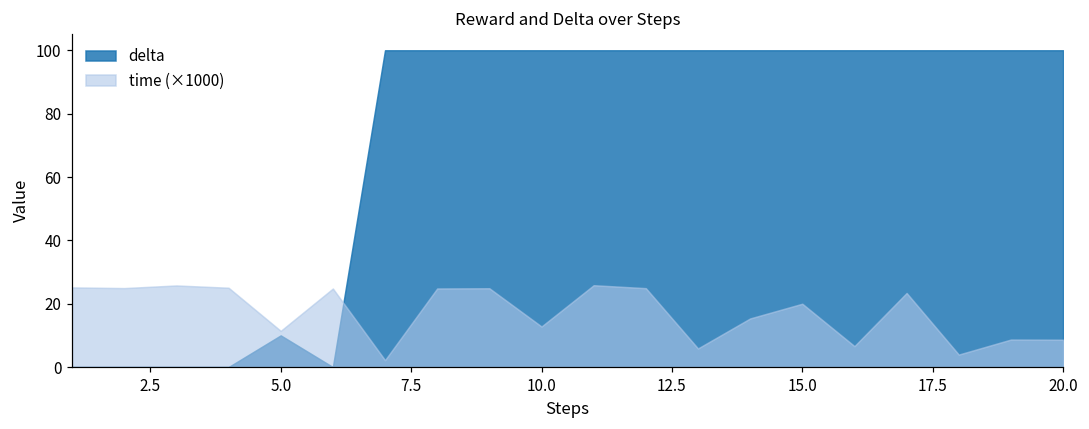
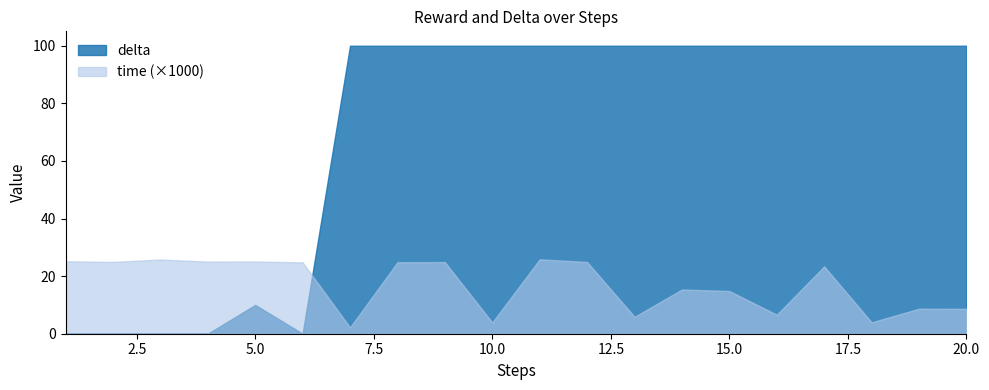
time (×1000), 5.0: 11 -> 25
time (×1000), 10.0: 13 -> 4
time (×1000), 15.0: 20 -> 15
